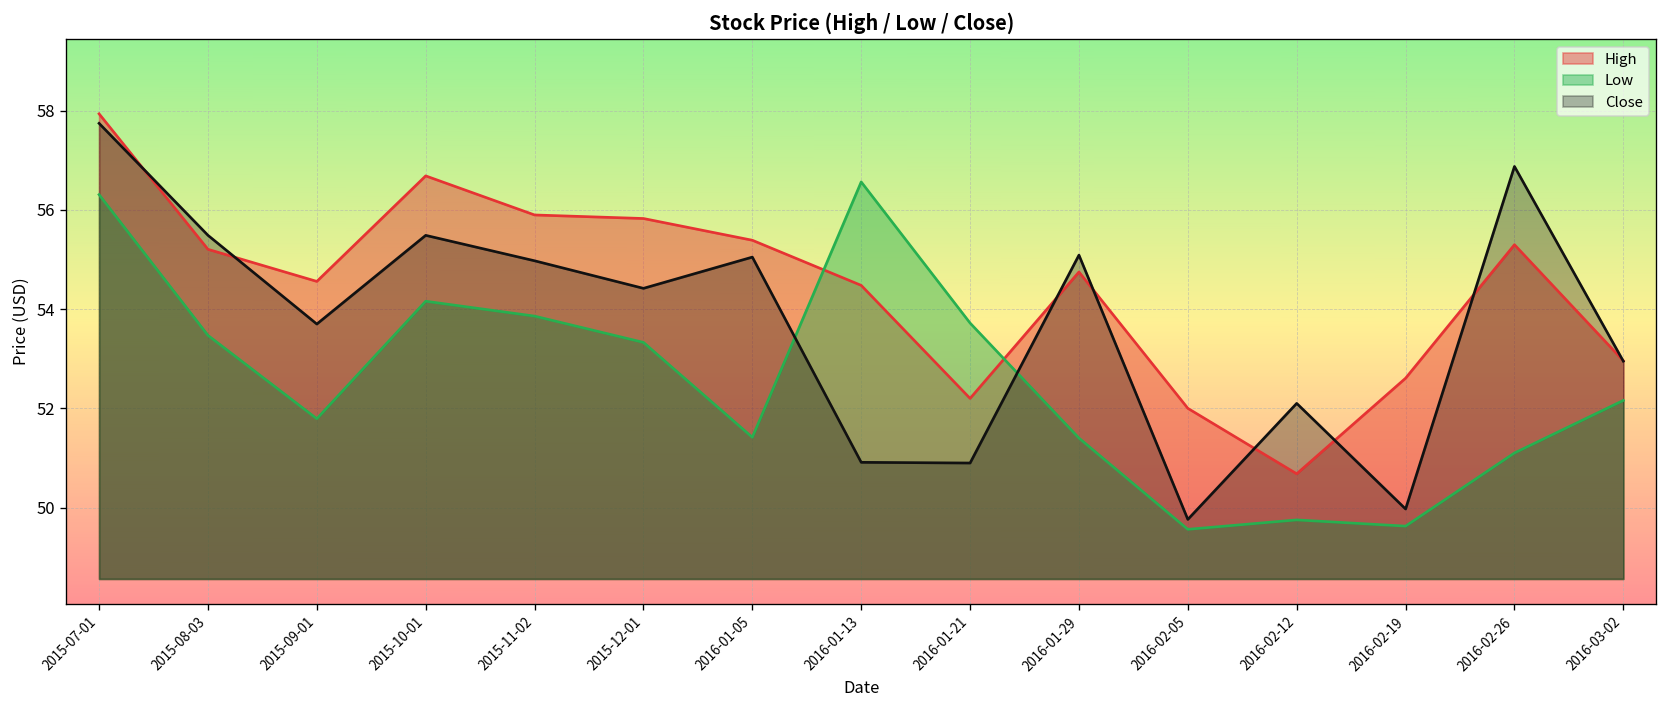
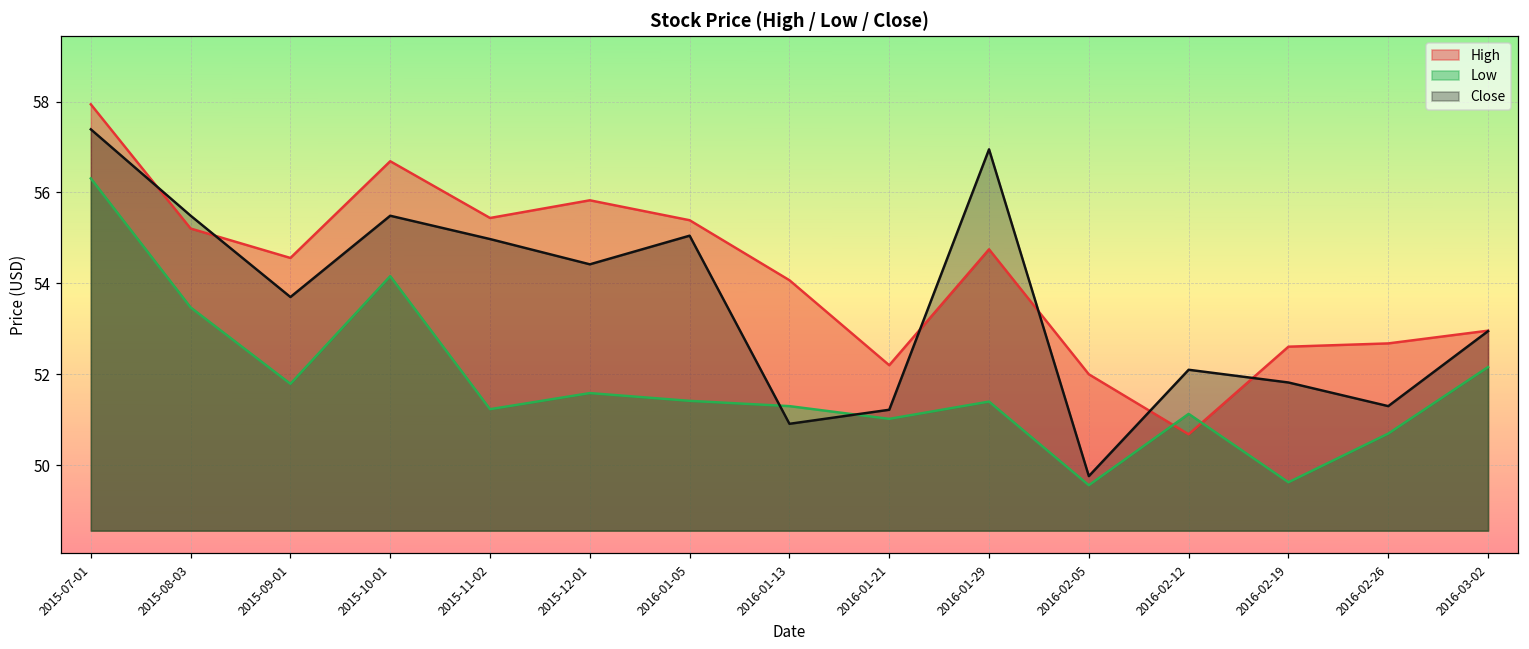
Close, 2015-07-01: 57.7 -> 57.4
High, 2015-11-02: 55.9 -> 55.4
Low, 2015-11-02: 53.9 -> 51.2
Low, 2015-12-01: 53.3 -> 51.6
High, 2016-01-13: 54.5 -> 54.1
Low, 2016-01-13: 56.6 -> 51.3
Low, 2016-01-21: 53.7 -> 51.0
Close, 2016-01-21: 50.9 -> 51.2
Close, 2016-01-29: 55.1 -> 57.0
Low, 2016-02-12: 49.8 -> 51.1
Close, 2016-02-19: 50.0 -> 51.8
High, 2016-02-26: 55.3 -> 52.7
Low, 2016-02-26: 51.1 -> 50.7
Close, 2016-02-26: 56.9 -> 51.3
